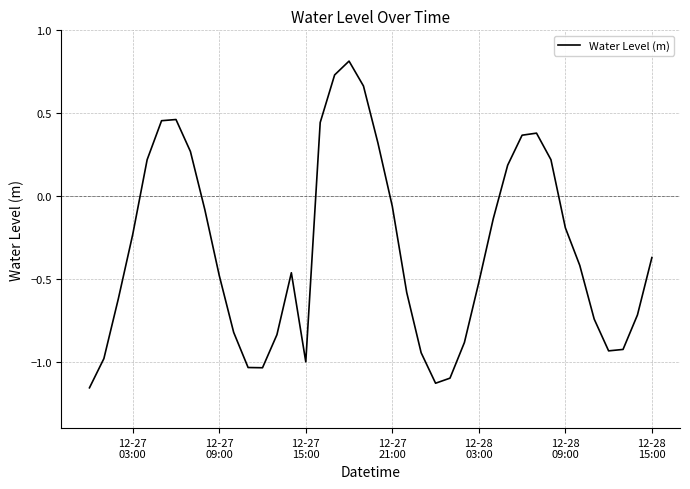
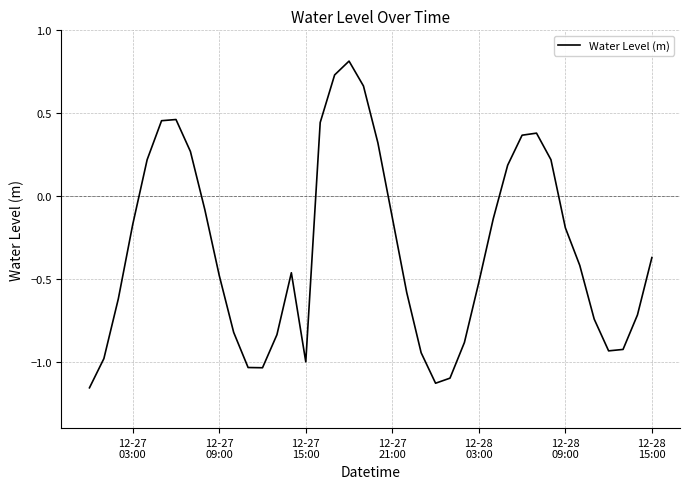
12-27 03:00: -0.23 -> -0.17
12-27 21:00: -0.06 -> -0.13
